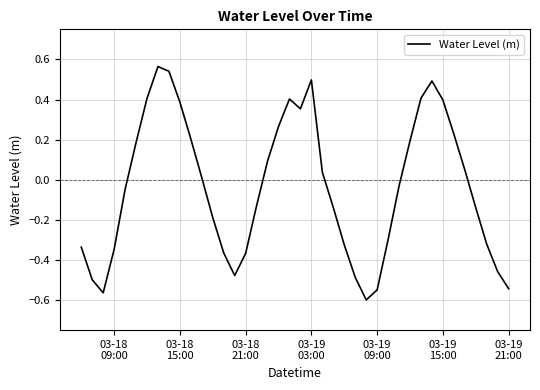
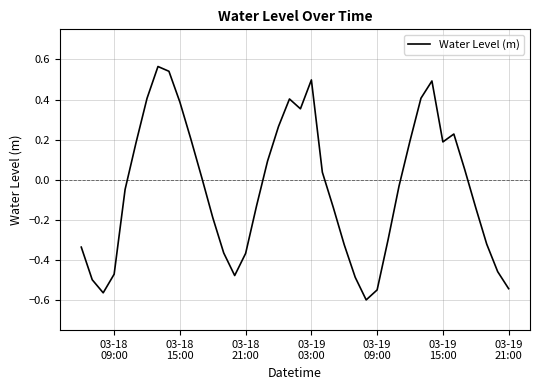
03-18 09:00: -0.35 -> -0.47
03-19 15:00: 0.40 -> 0.19
